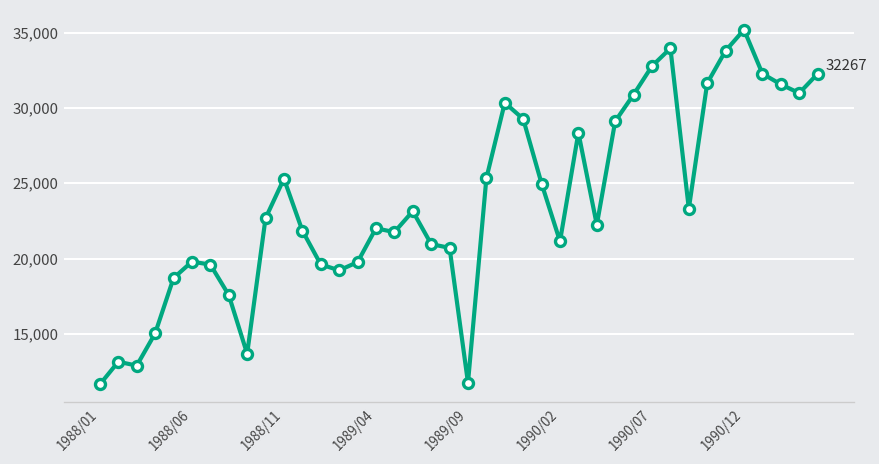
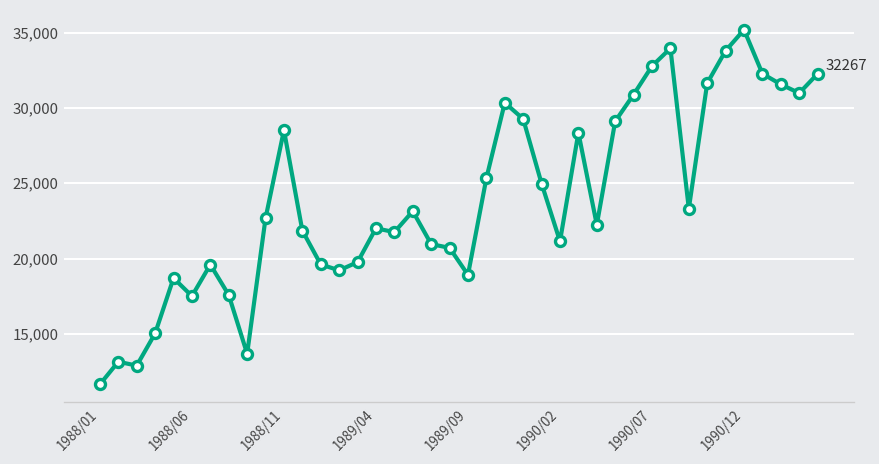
1988/06: 19,800 -> 17,500
1988/11: 25,300 -> 28,500
1989/09: 11,800 -> 18,900
